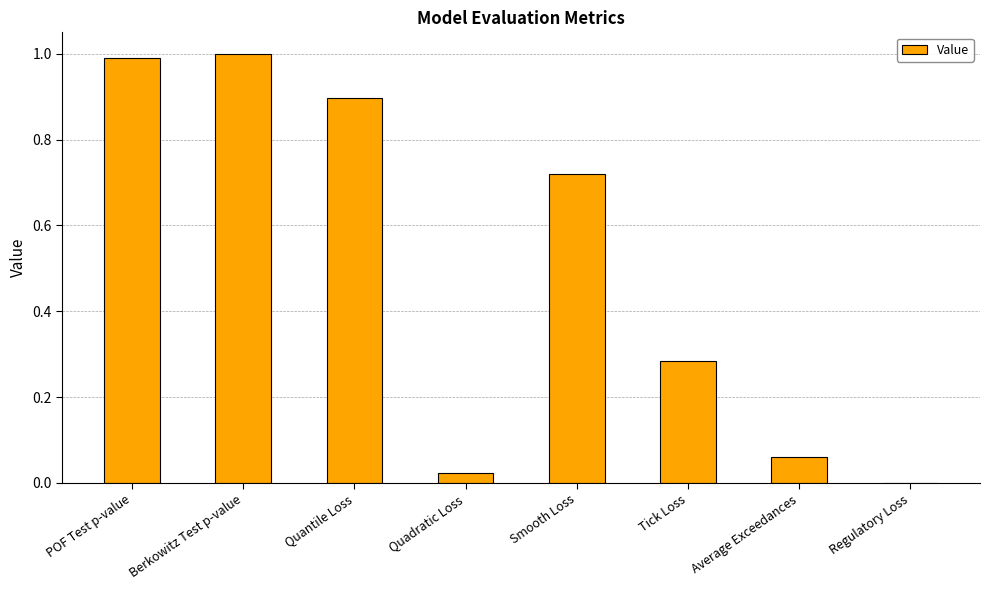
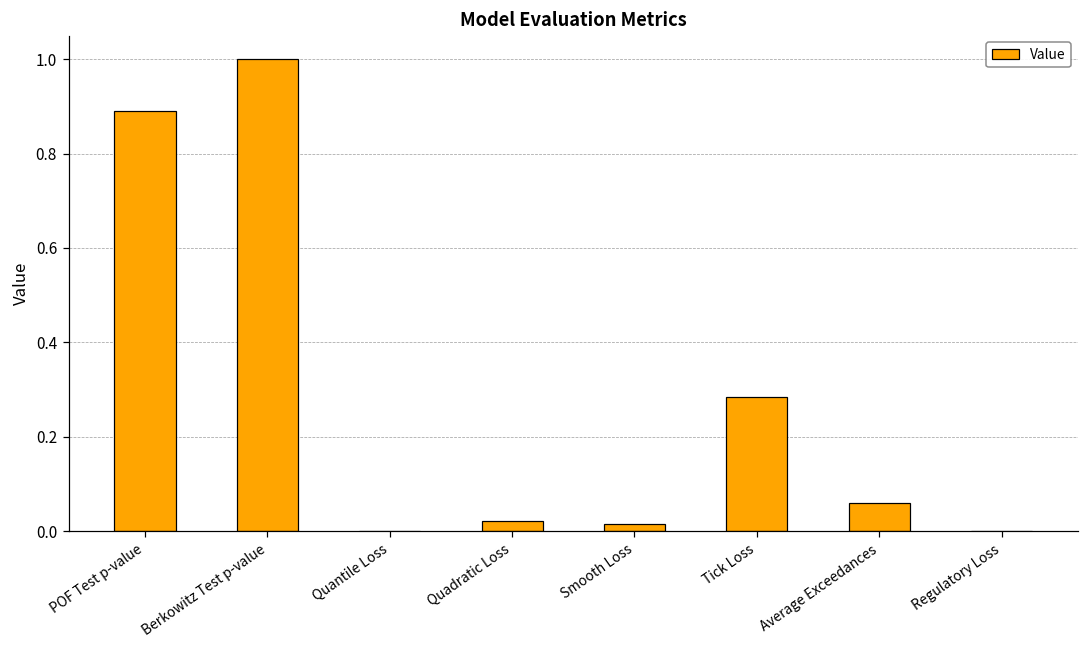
POF Test p-value: 0.99 -> 0.89
Quantile Loss: 0.90 -> 0.00
Smooth Loss: 0.72 -> 0.02
